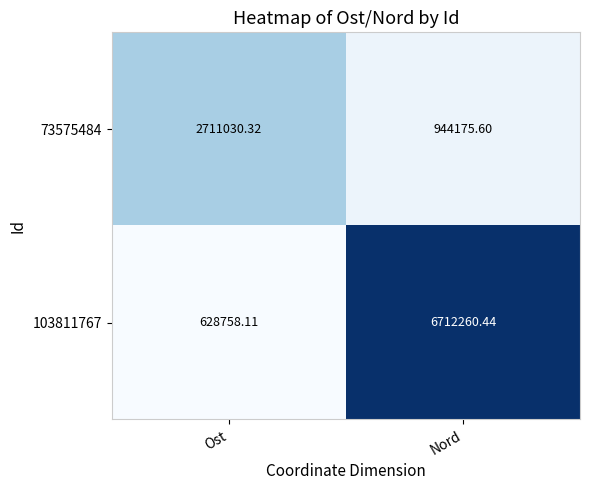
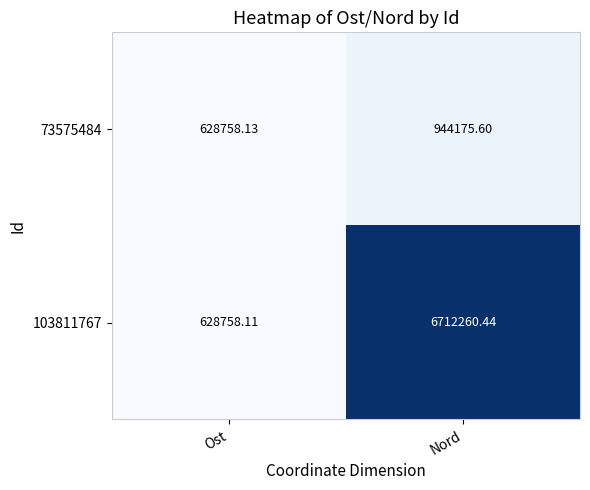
73575484, Ost: 2711030.32 -> 628758.13
